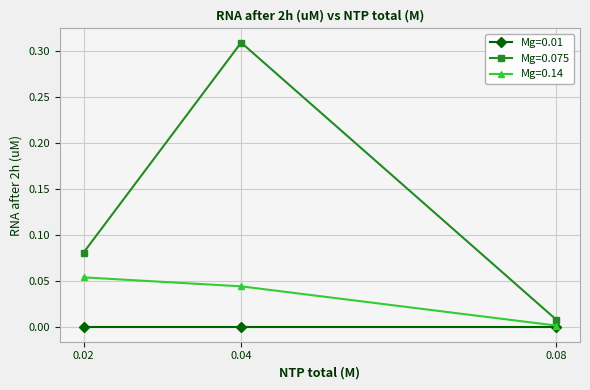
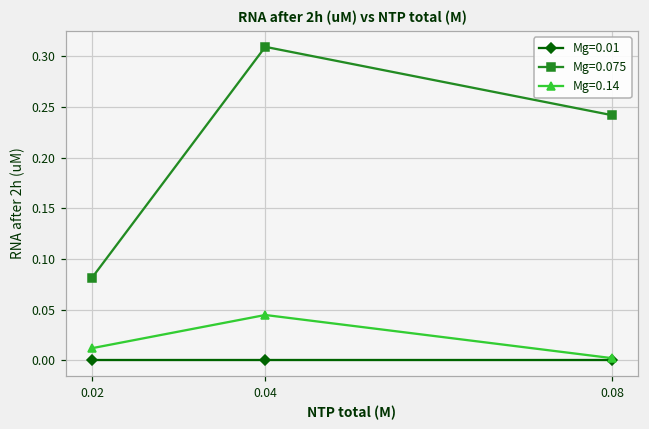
Mg=0.14, 0.02: 0.05 -> 0.01
Mg=0.075, 0.08: 0.01 -> 0.24
